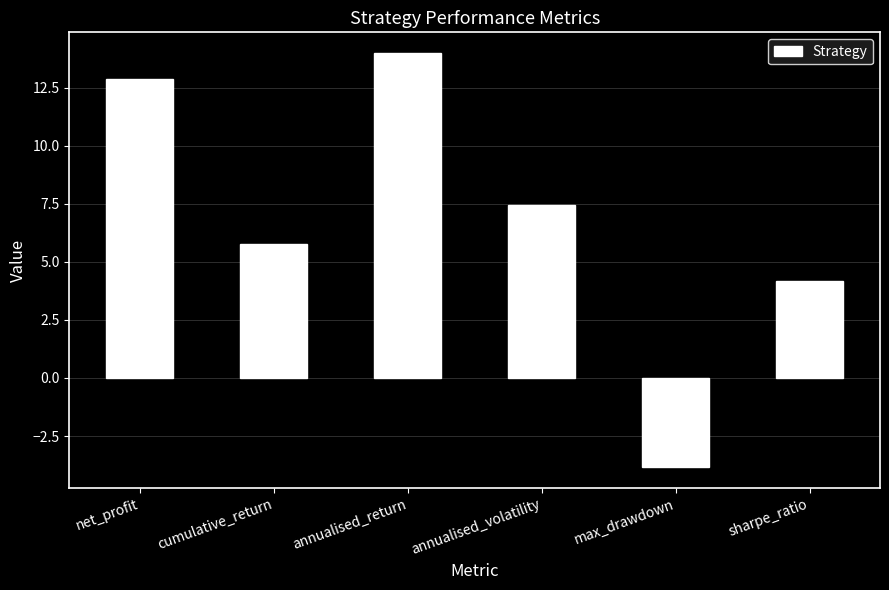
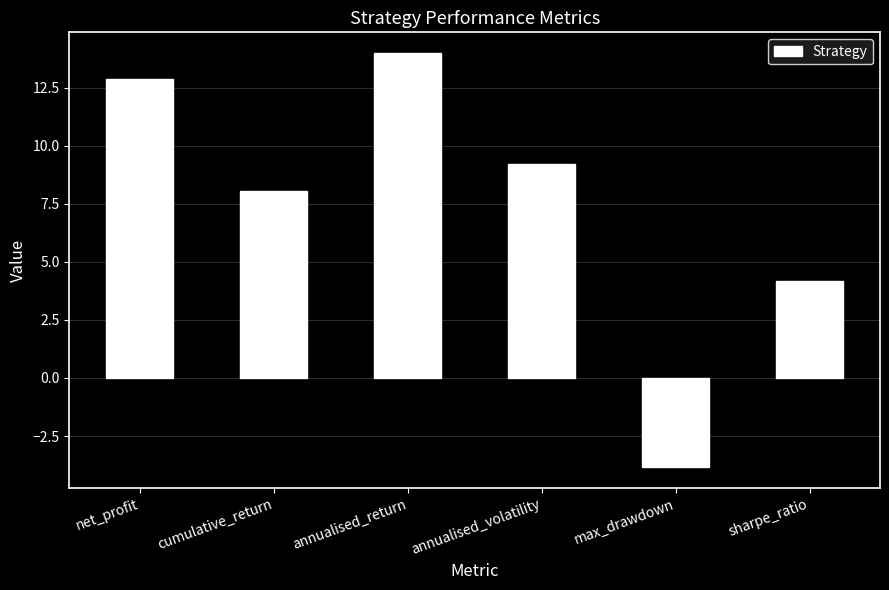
cumulative_return: 5.8 -> 8.1
annualised_volatility: 7.5 -> 9.2
